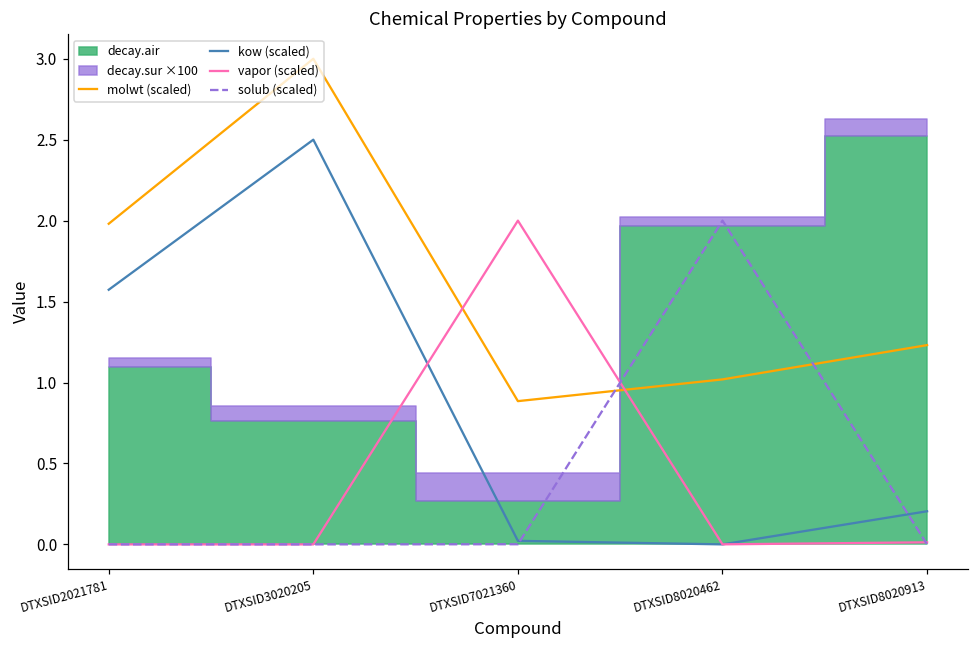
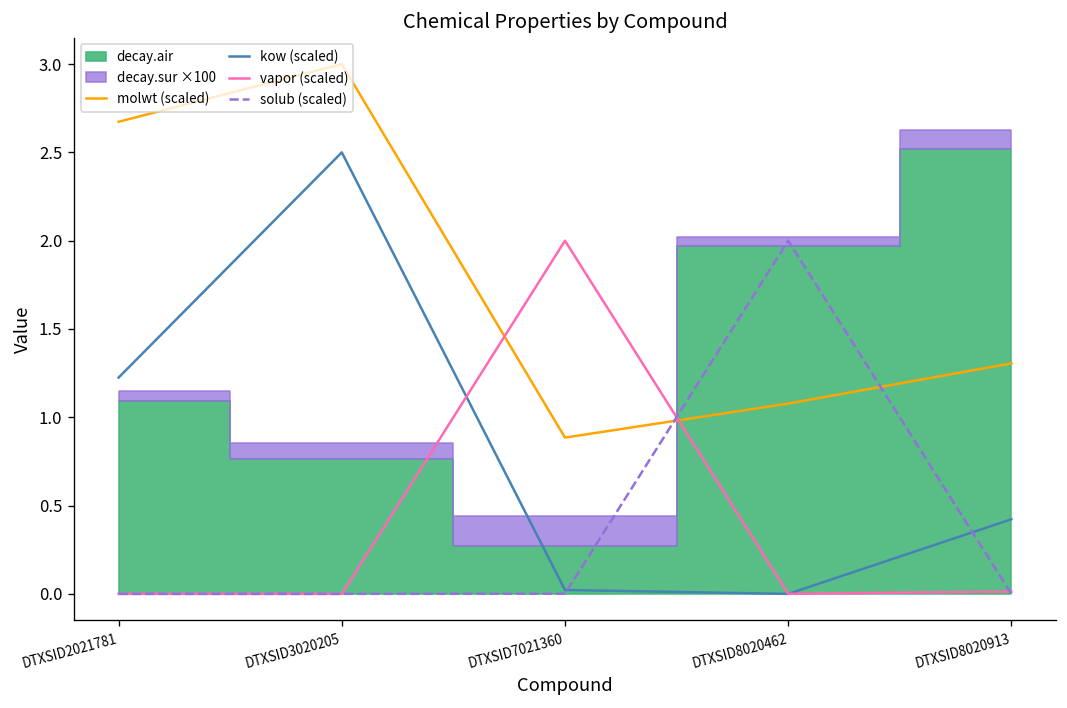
molwt (scaled), DTXSID2021781: 1.98 -> 2.67
kow (scaled), DTXSID2021781: 1.57 -> 1.22
molwt (scaled), DTXSID8020462: 1.02 -> 1.08
molwt (scaled), DTXSID8020913: 1.23 -> 1.31
kow (scaled), DTXSID8020913: 0.20 -> 0.42
